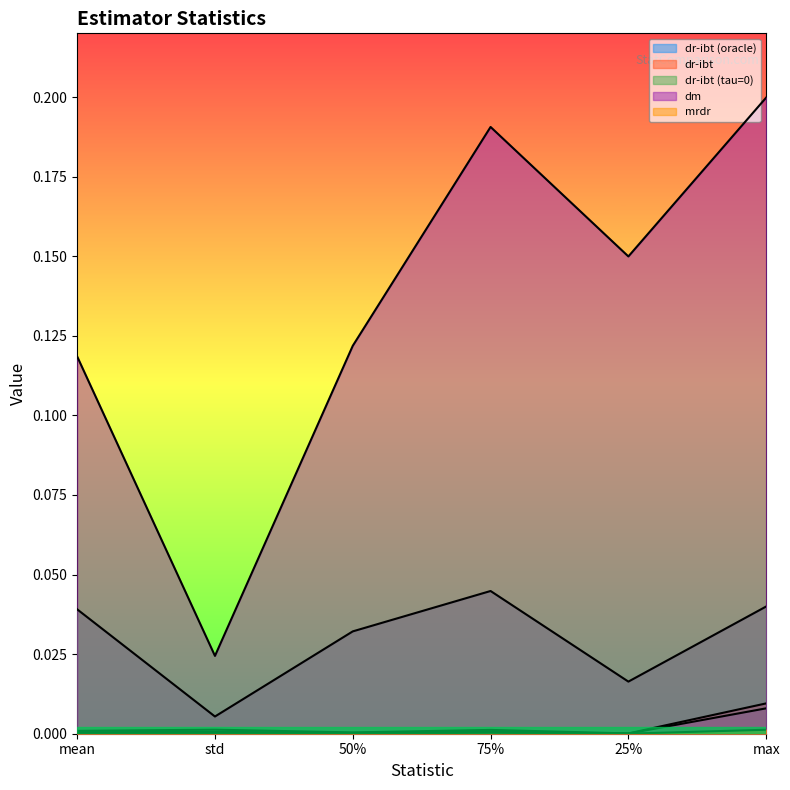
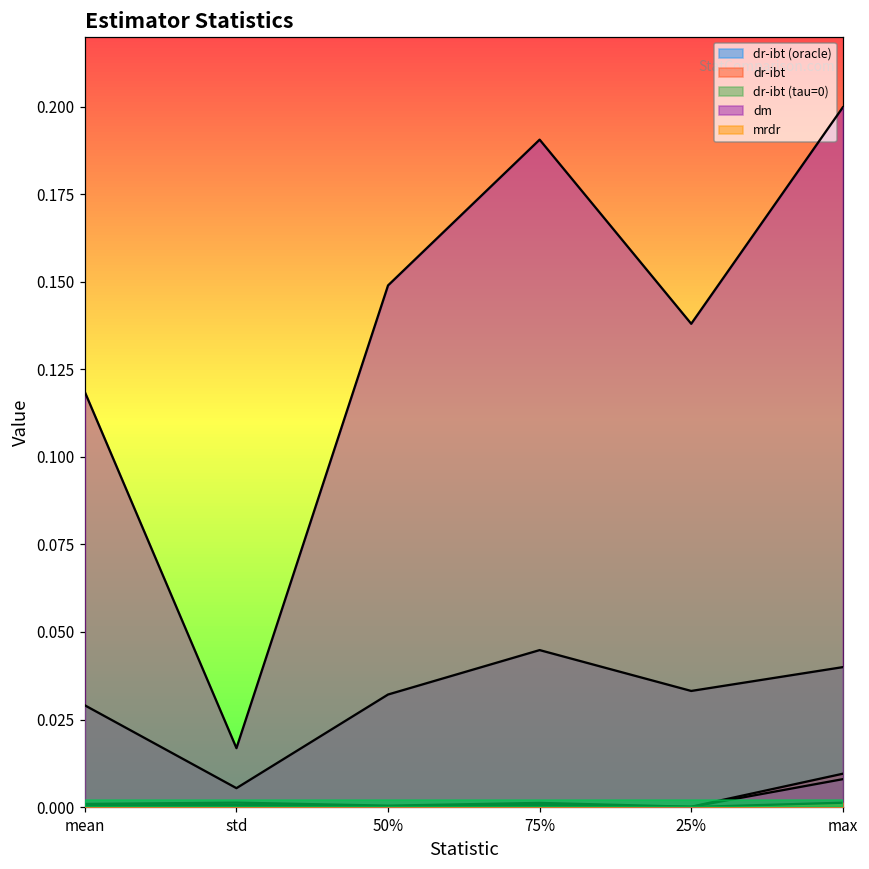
dr-ibt (tau=0), mean: 0.039 -> 0.029
dm, std: 0.024 -> 0.017
dm, 50%: 0.122 -> 0.149
dr-ibt (tau=0), 25%: 0.016 -> 0.033
dm, 25%: 0.150 -> 0.138
